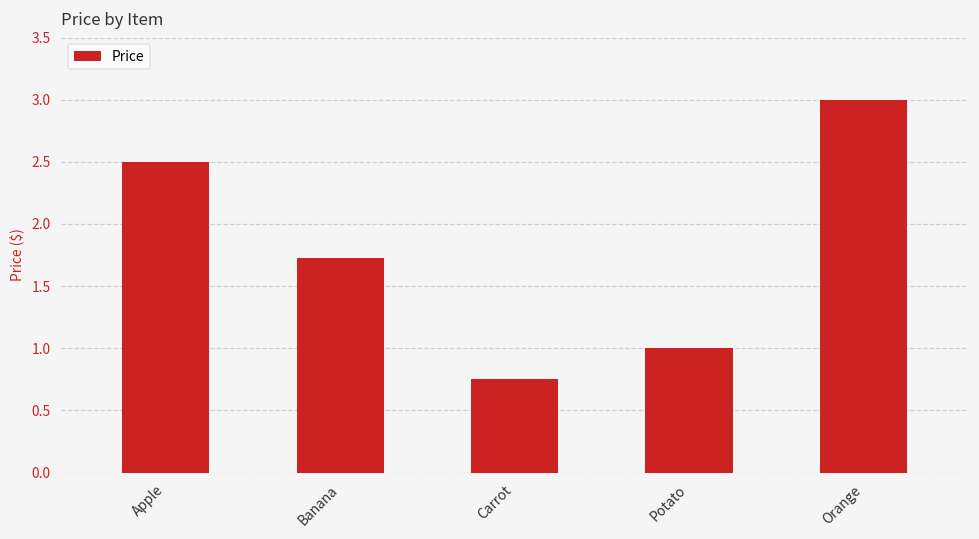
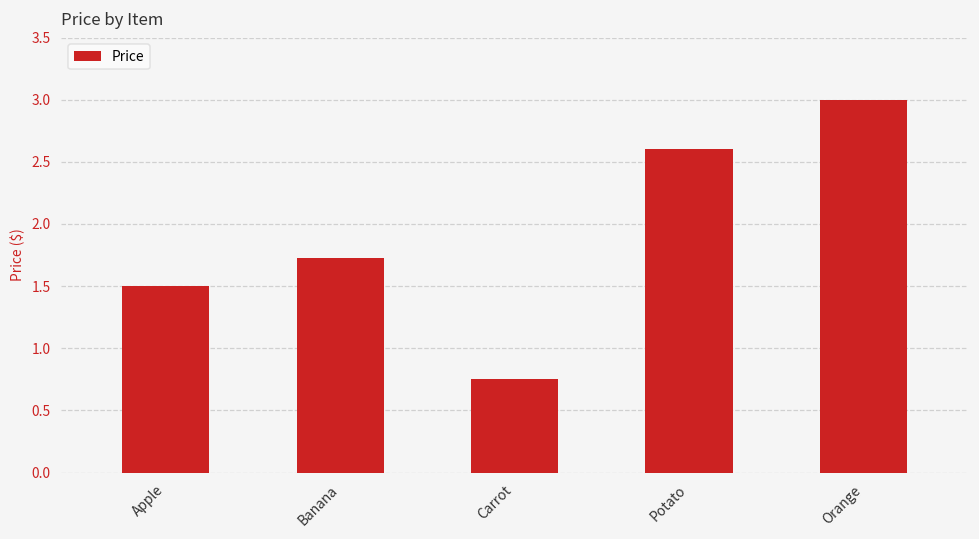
Apple: 2.5 -> 1.5
Potato: 1.0 -> 2.6
